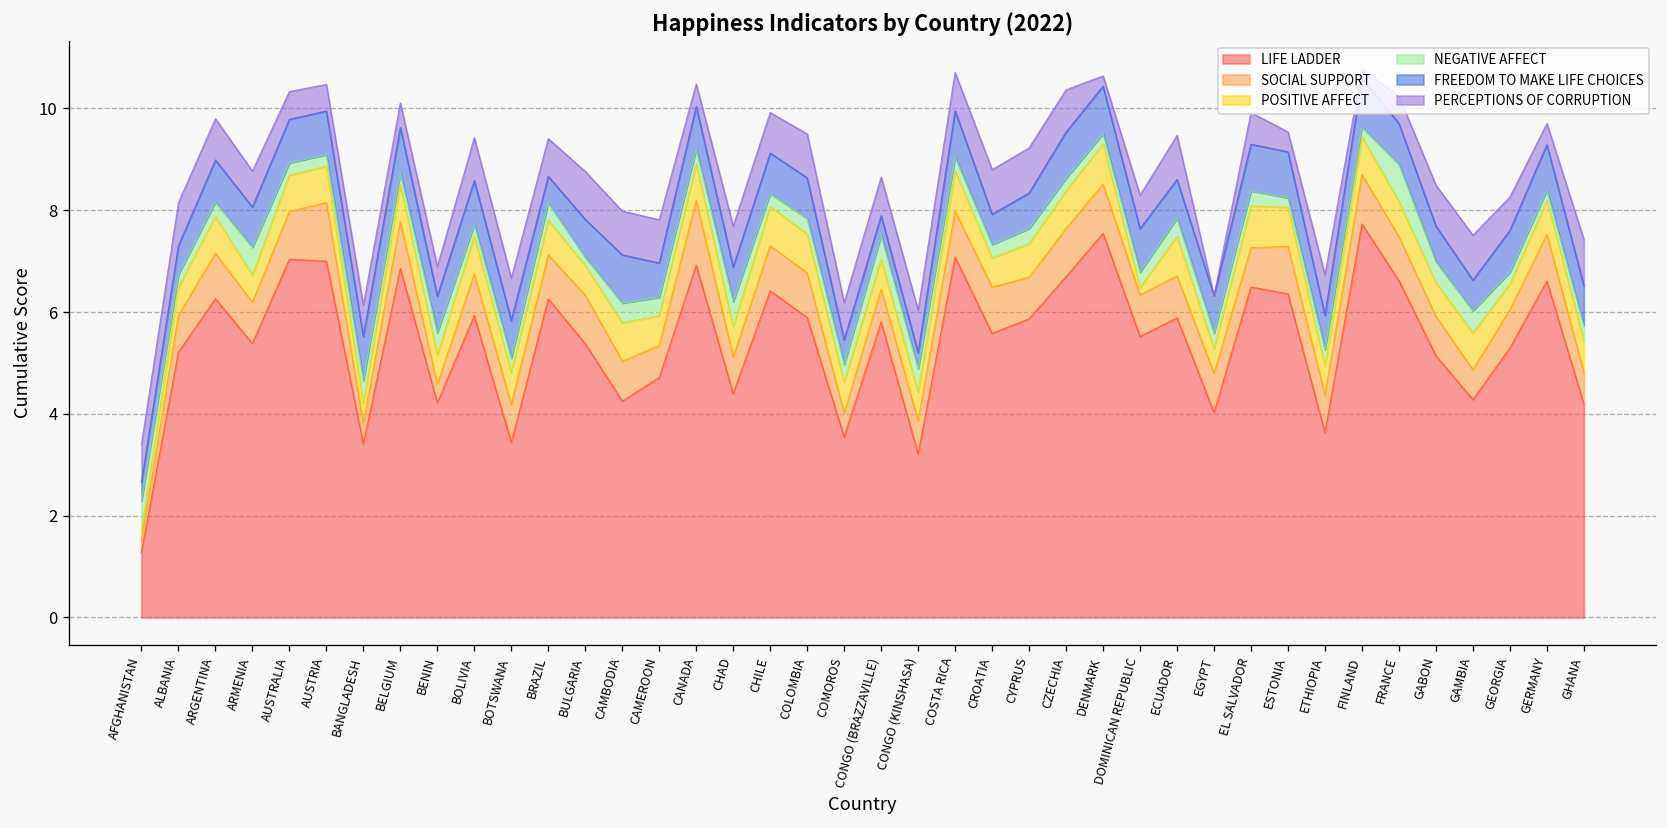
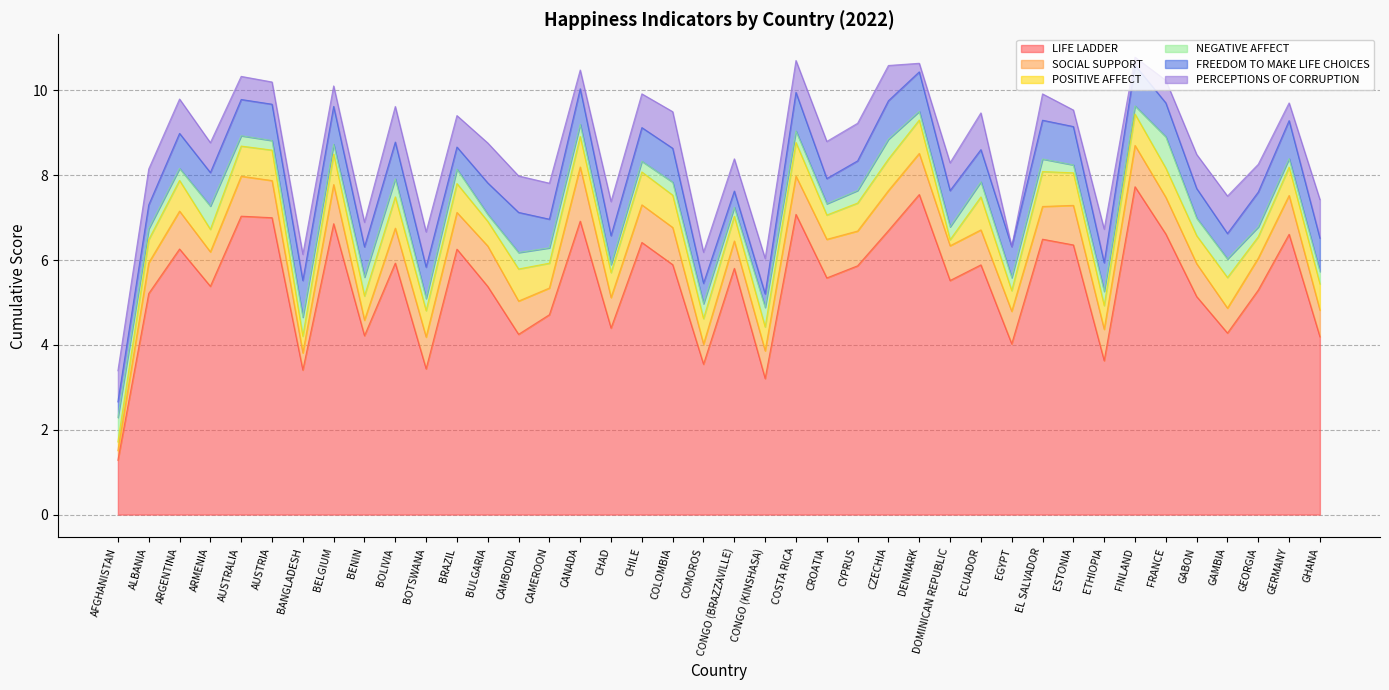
SOCIAL SUPPORT, AUSTRIA: 1.1 -> 0.9
NEGATIVE AFFECT, BOLIVIA: 0.2 -> 0.4
NEGATIVE AFFECT, CHAD: 0.5 -> 0.2
NEGATIVE AFFECT, CONGO (BRAZZAVILLE): 0.5 -> 0.2
NEGATIVE AFFECT, CZECHIA: 0.2 -> 0.5
